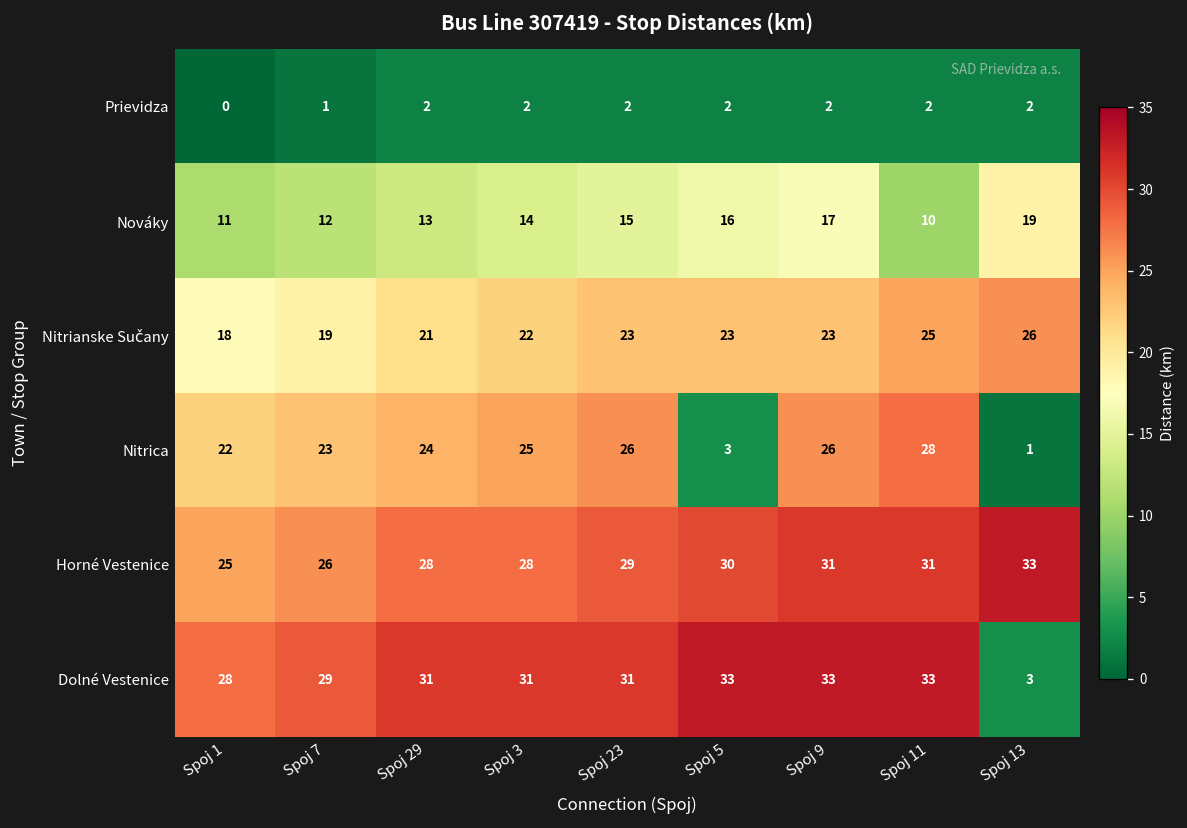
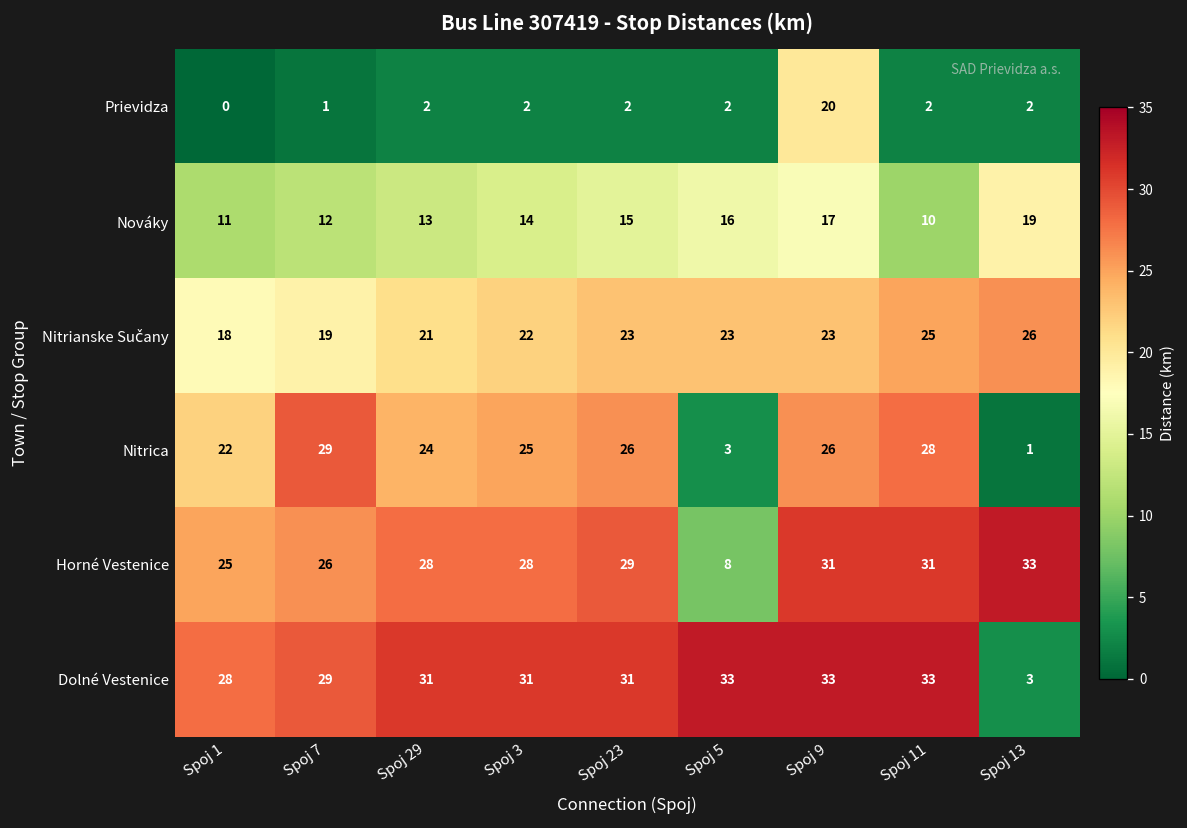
Prievidza, Spoj 9: 2 -> 20
Nitrica, Spoj 7: 23 -> 29
Horné Vestenice, Spoj 5: 30 -> 8
